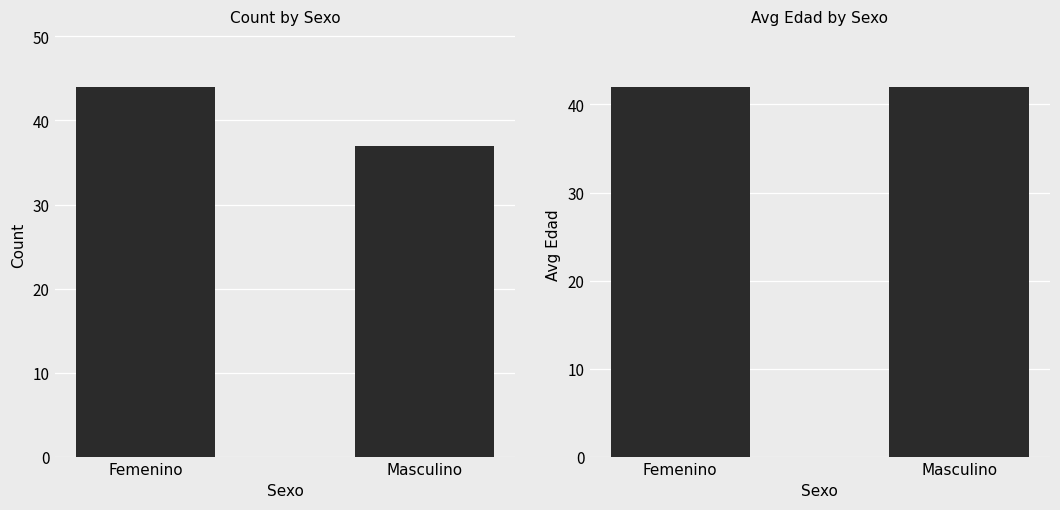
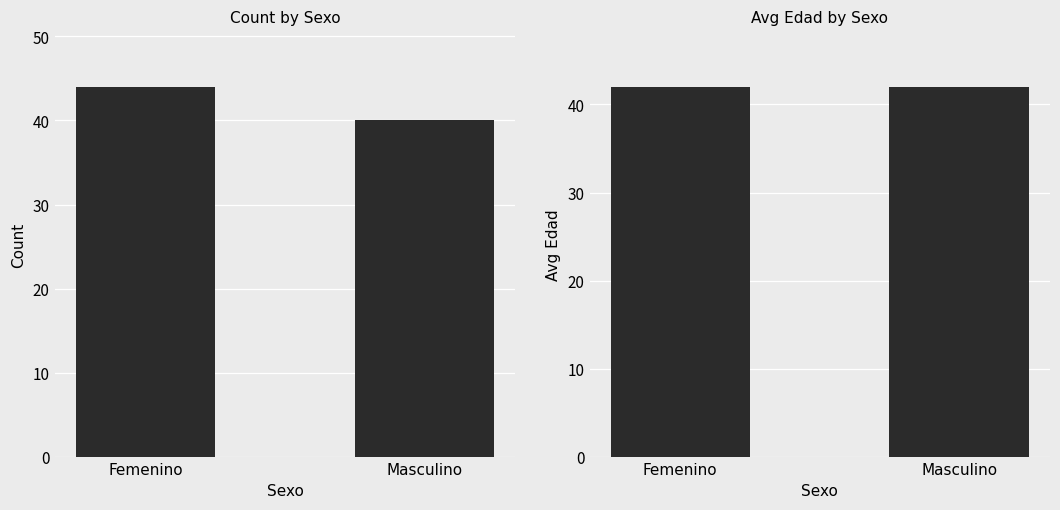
Count by Sexo, Masculino: 37 -> 40
